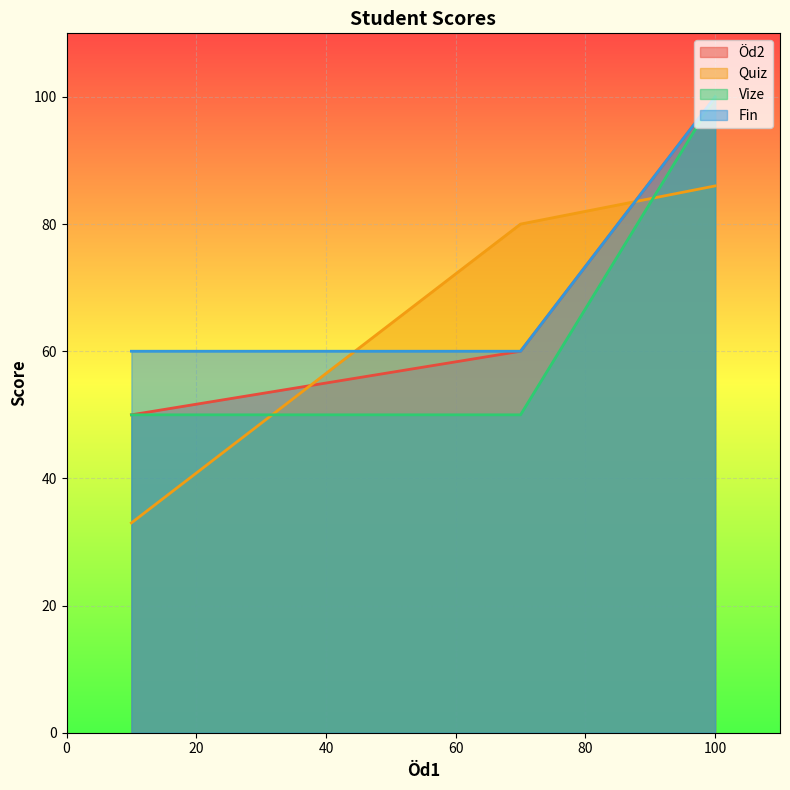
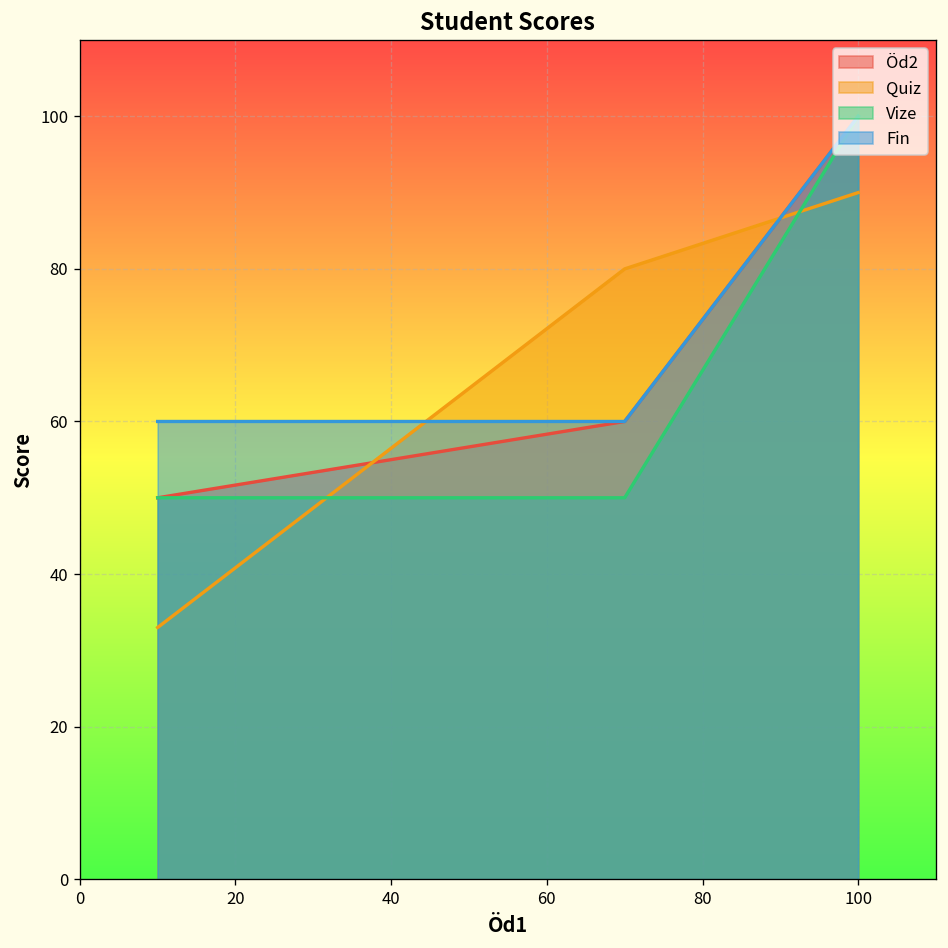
Quiz, 100: 86 -> 90
